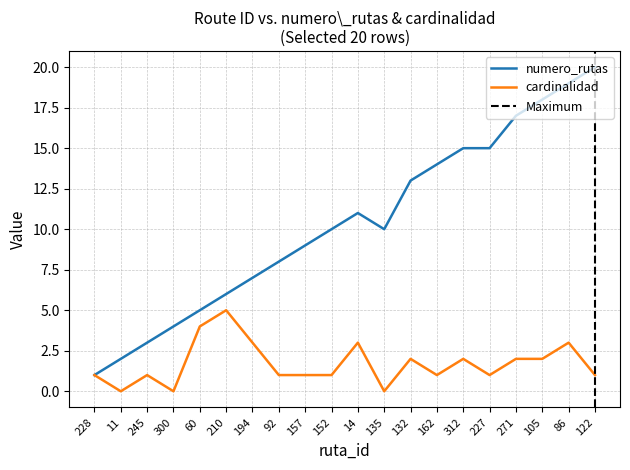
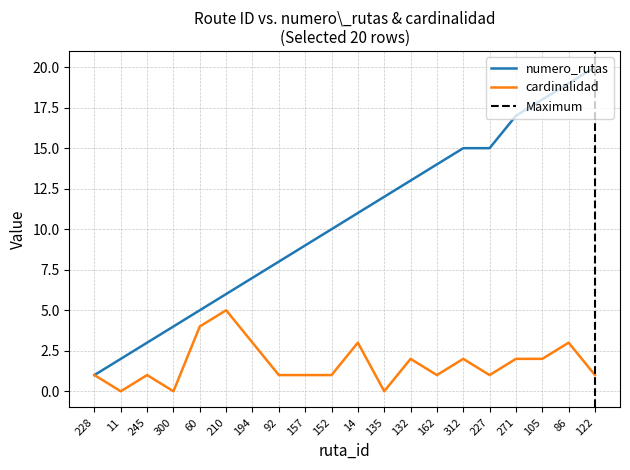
numero_rutas, 135: 10 -> 12
